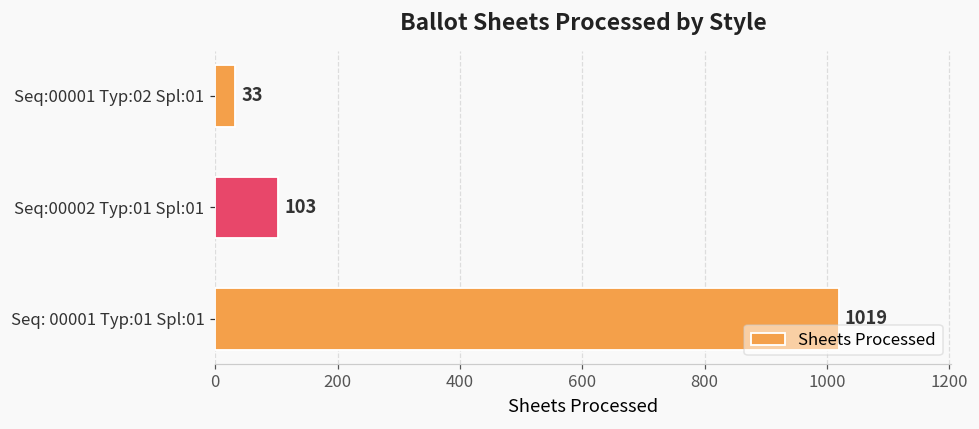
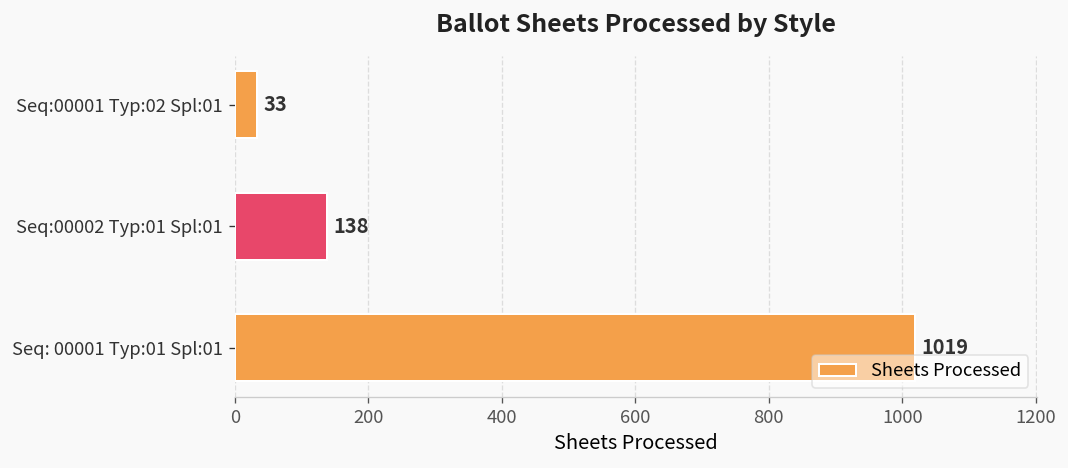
Seq:00002 Typ:01 Spl:01: 103 -> 138
